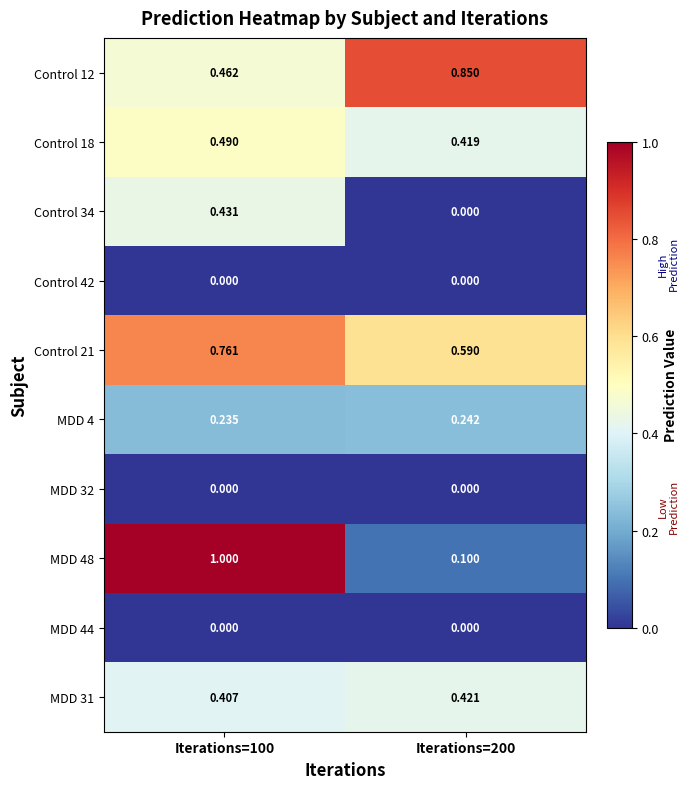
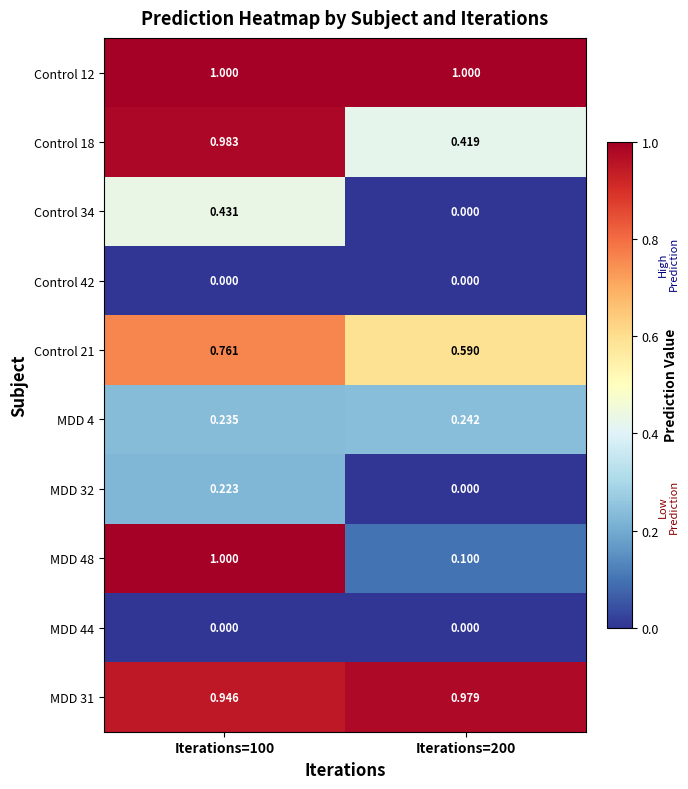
Control 12, Iterations=100: 0.462 -> 1.000
Control 12, Iterations=200: 0.850 -> 1.000
Control 18, Iterations=100: 0.490 -> 0.983
MDD 32, Iterations=100: 0.000 -> 0.223
MDD 31, Iterations=100: 0.407 -> 0.946
MDD 31, Iterations=200: 0.421 -> 0.979
